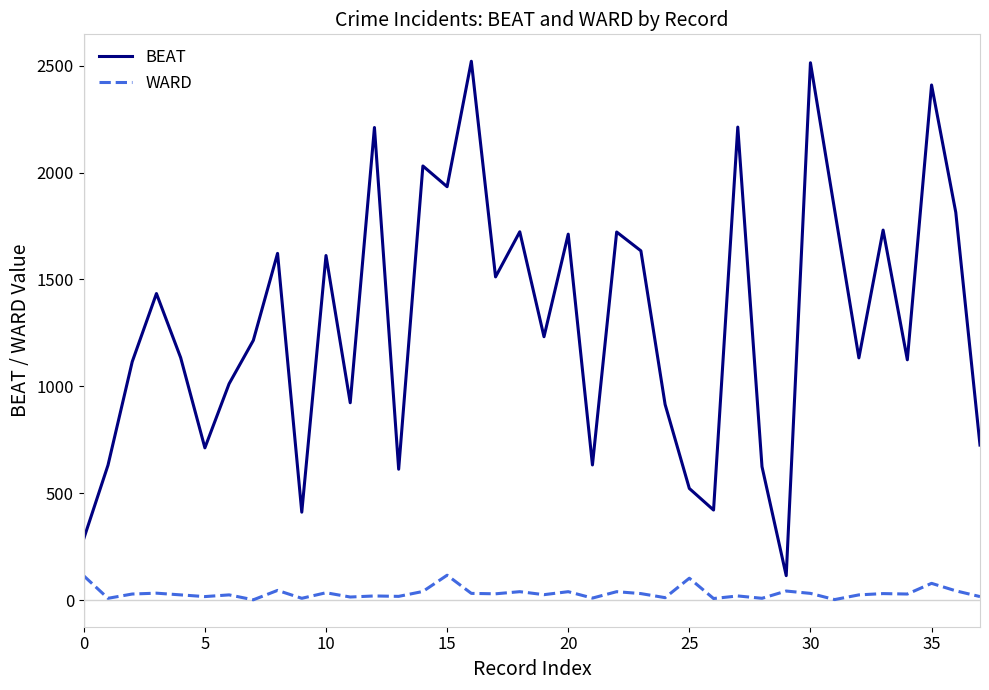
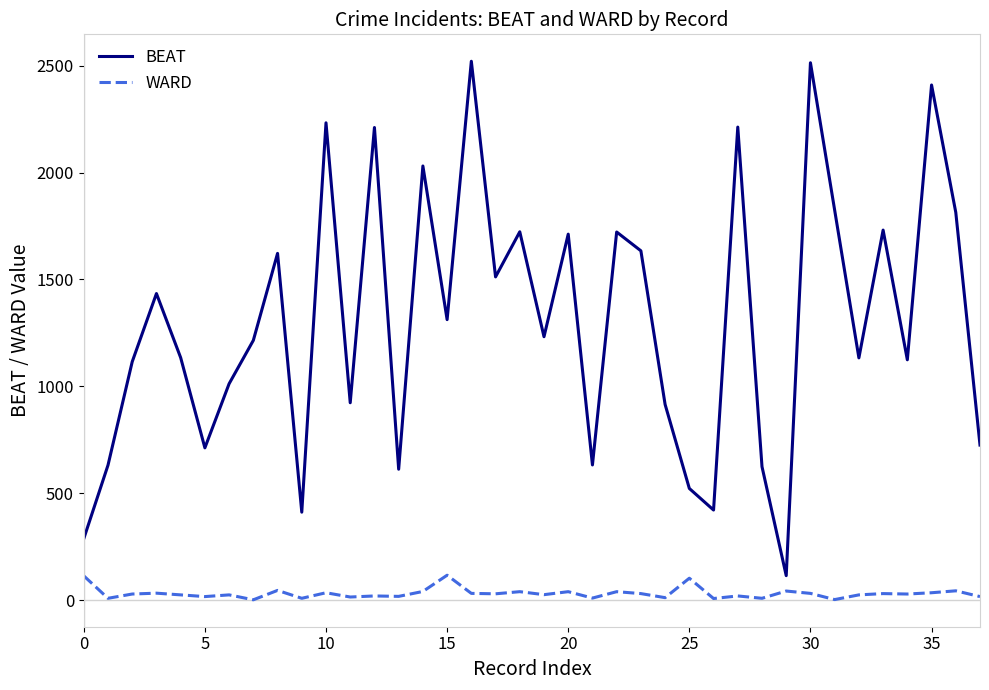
BEAT, 10: 1610 -> 2230
BEAT, 15: 1930 -> 1310
WARD, 35: 80 -> 30
